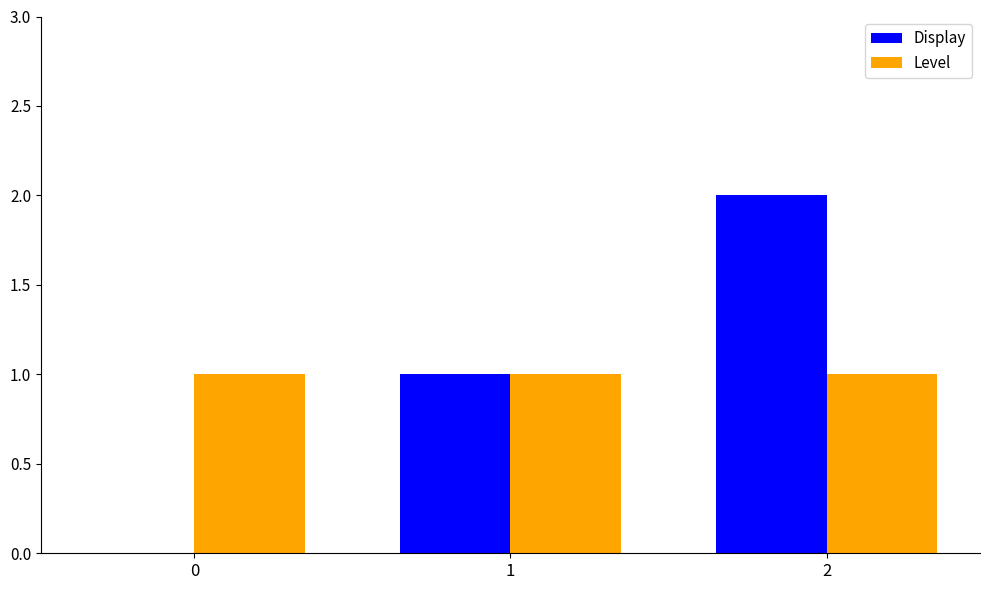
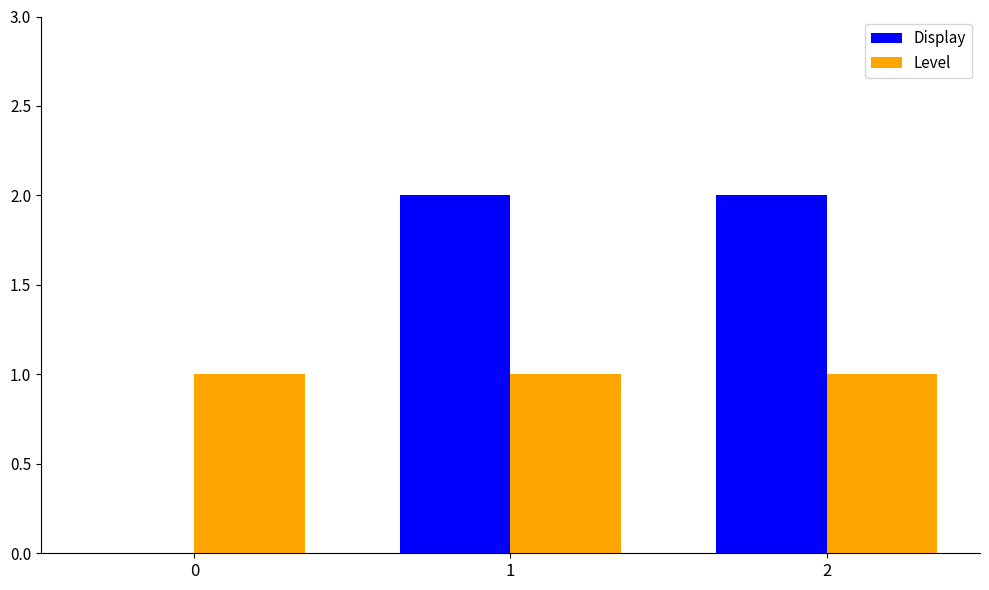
Display, 1: 1 -> 2
